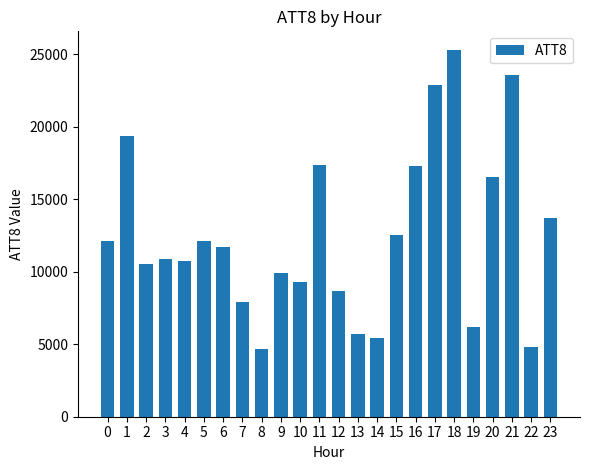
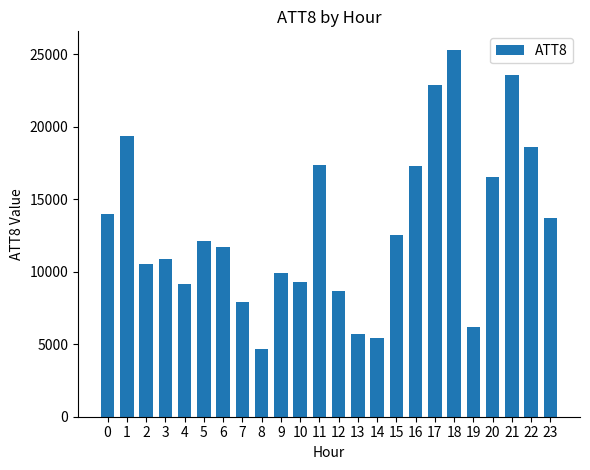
0: 12100 -> 14000
4: 10700 -> 9200
22: 4800 -> 18600
